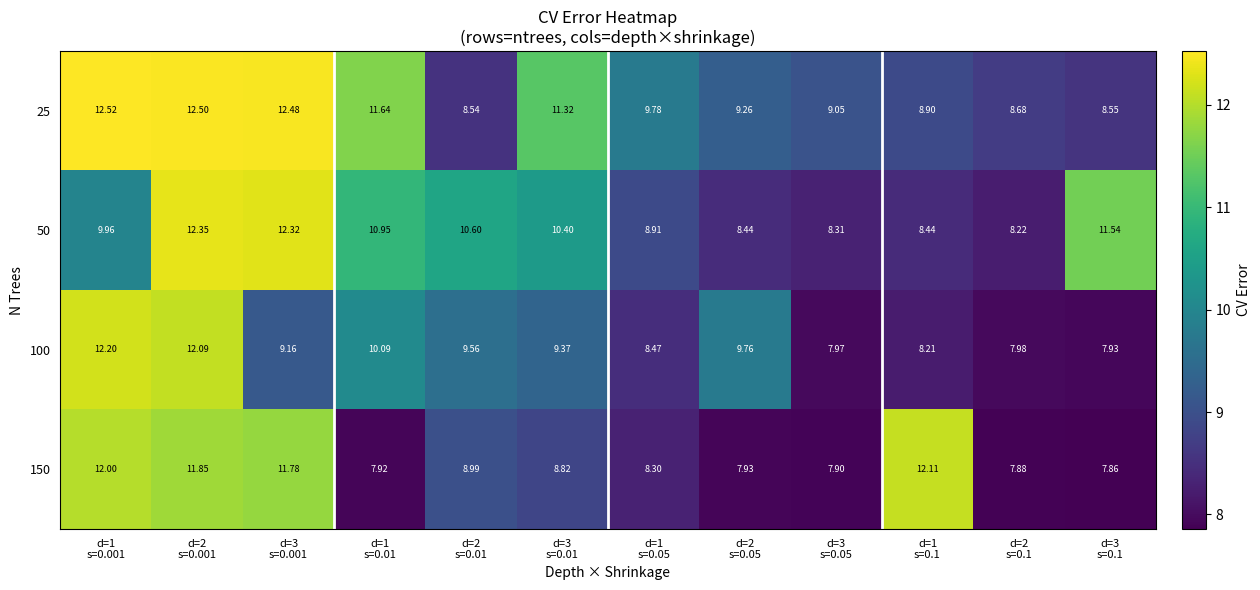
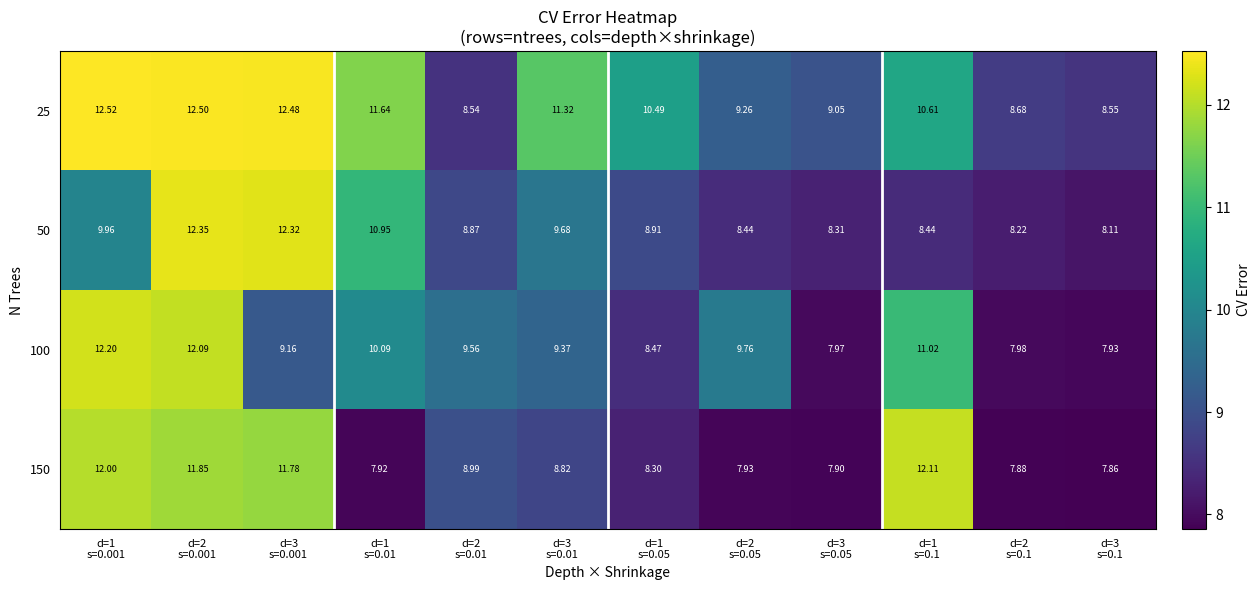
25, d=1 s=0.05: 9.78 -> 10.49
25, d=1 s=0.1: 8.90 -> 10.61
50, d=2 s=0.01: 10.60 -> 8.87
50, d=3 s=0.01: 10.40 -> 9.68
50, d=3 s=0.1: 11.54 -> 8.11
100, d=1 s=0.1: 8.21 -> 11.02
